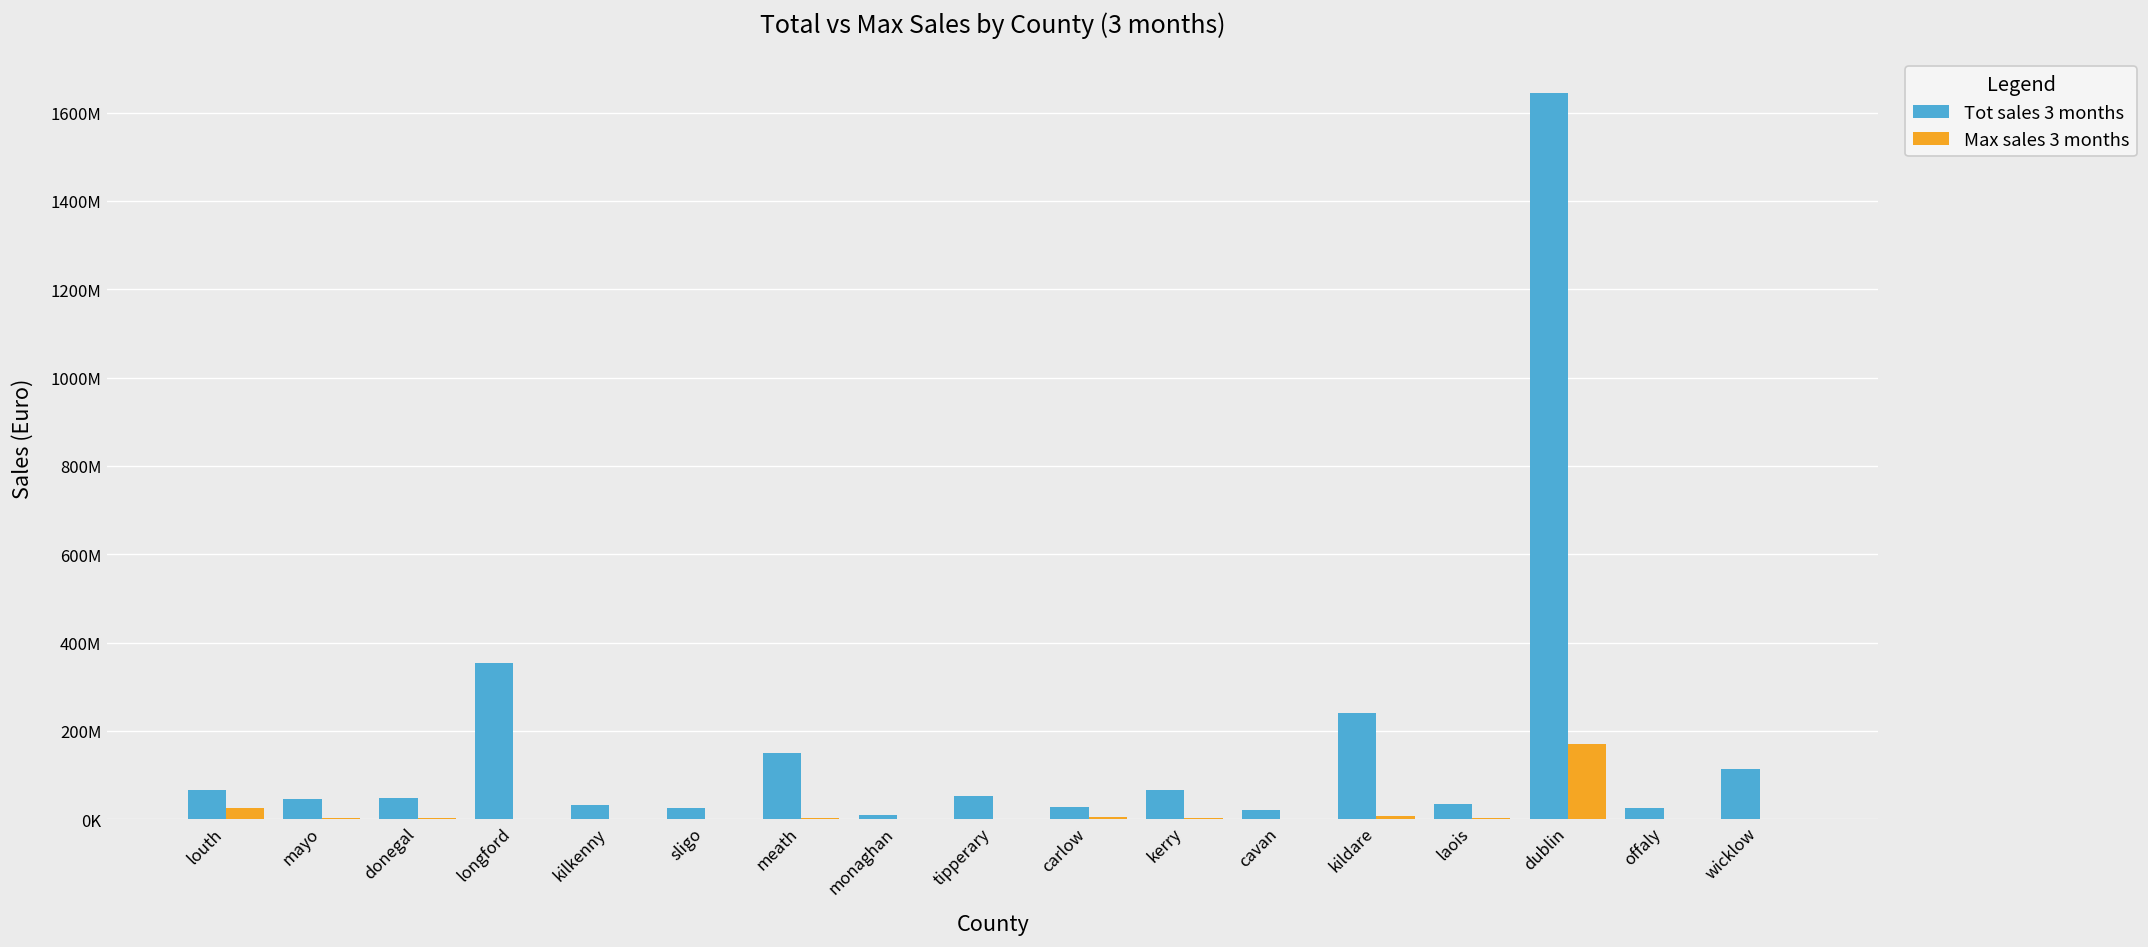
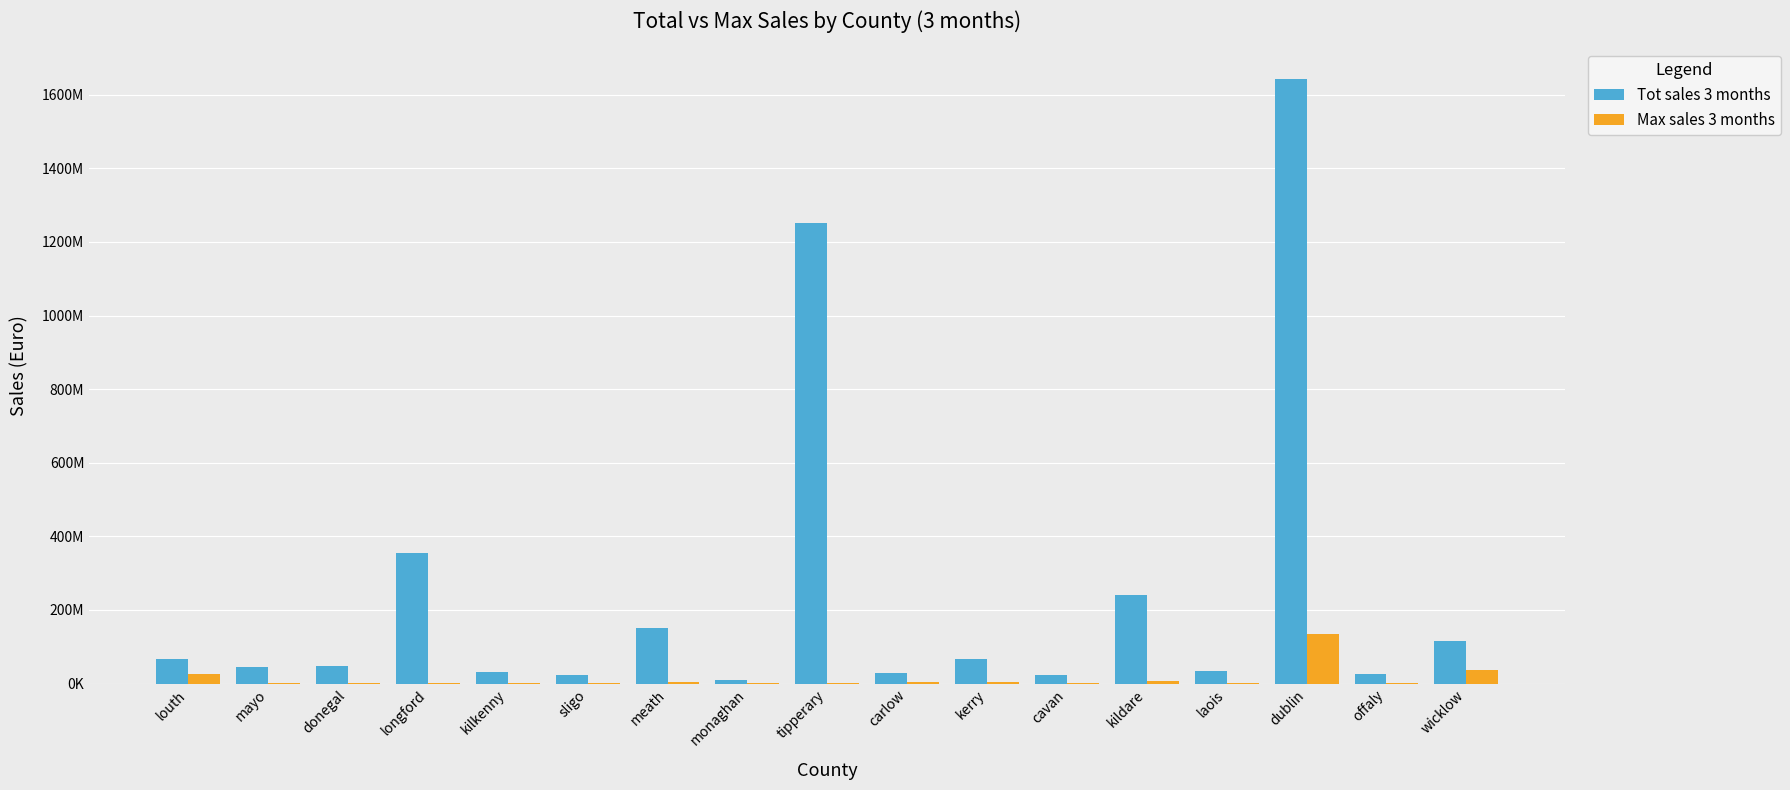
Tot sales 3 months, tipperary: 50000000 -> 1250000000
Max sales 3 months, dublin: 170000000 -> 130000000
Max sales 3 months, wicklow: 0 -> 40000000
